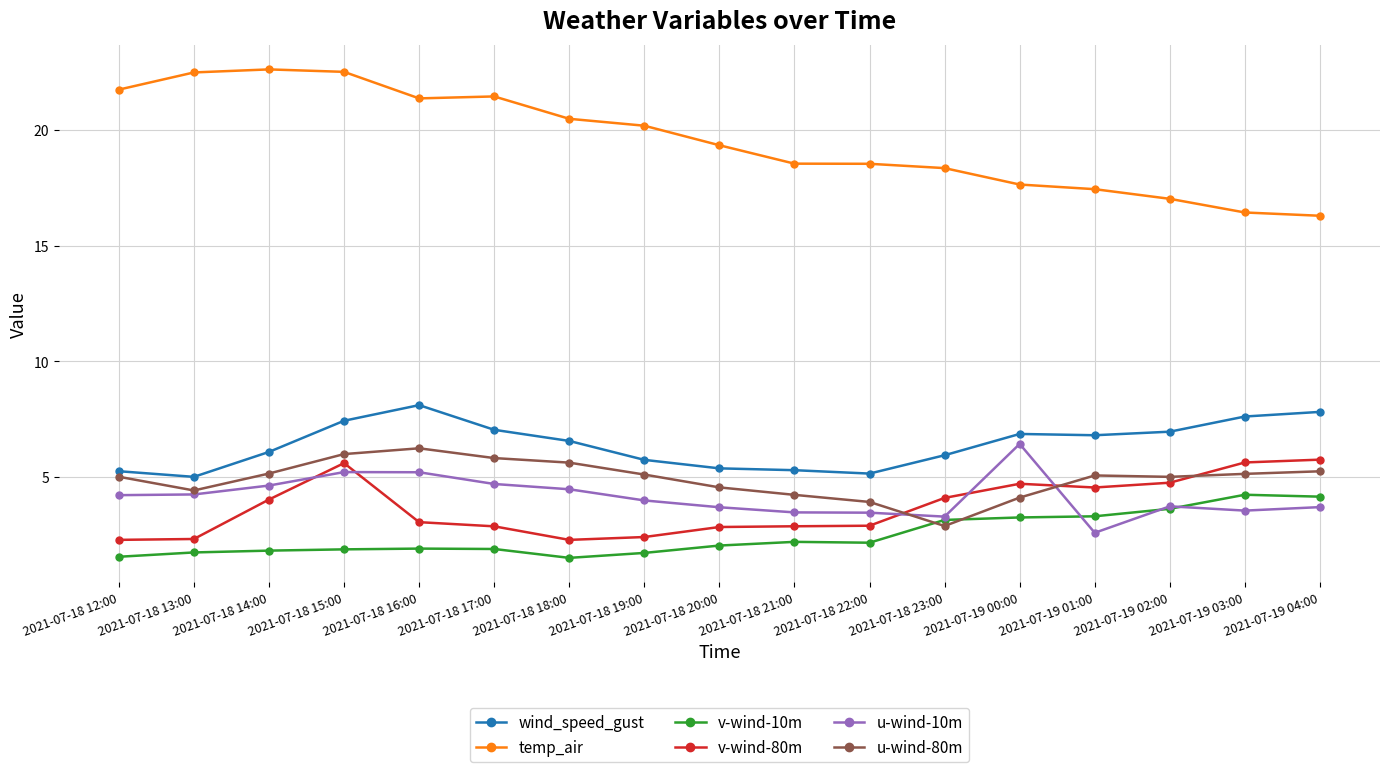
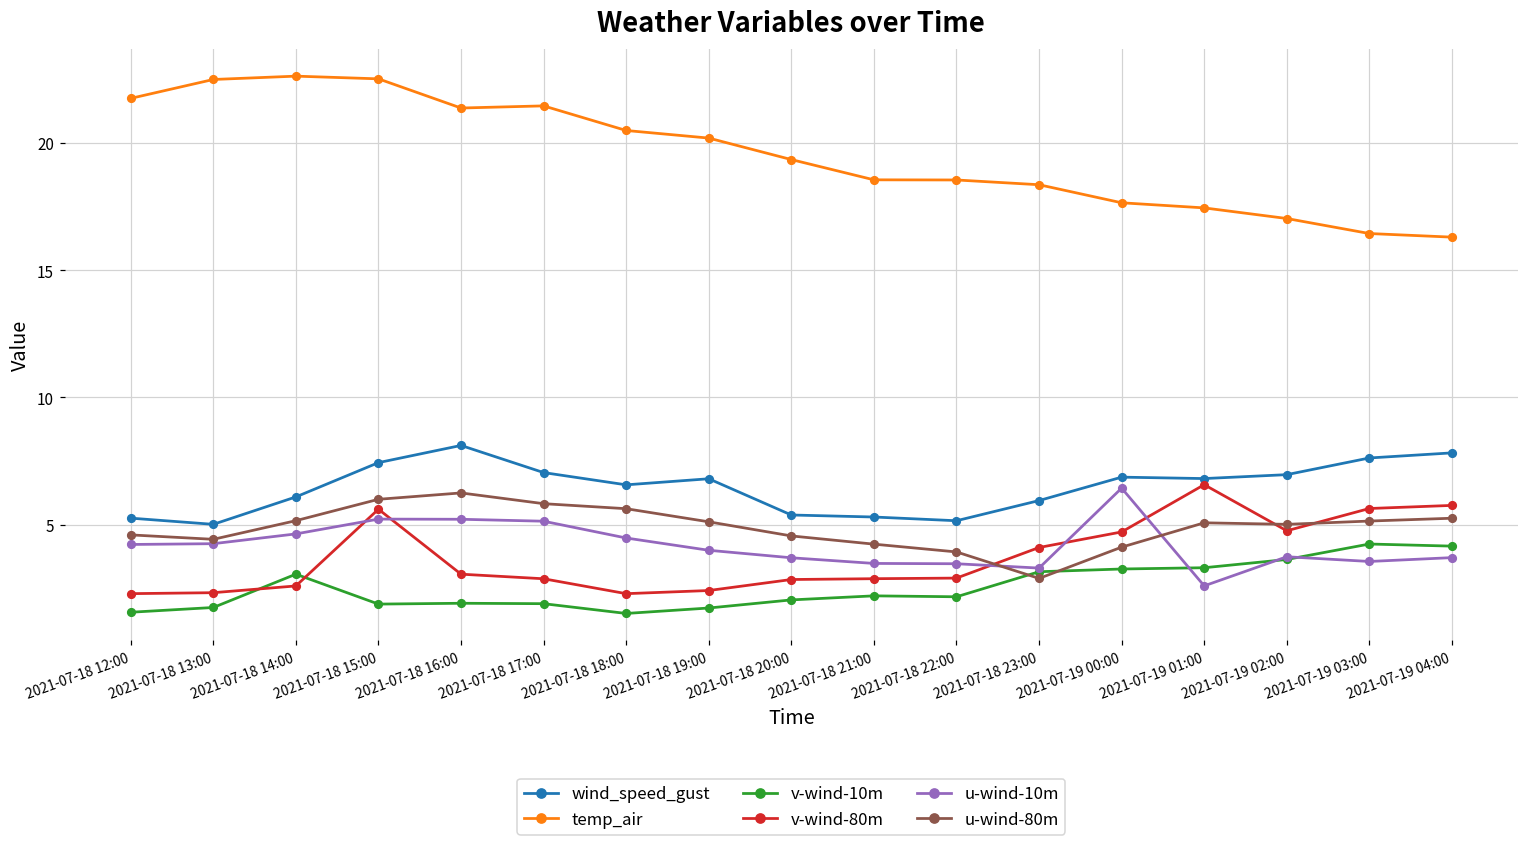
u-wind-80m, 2021-07-18 12:00: 5.0 -> 4.6
v-wind-10m, 2021-07-18 14:00: 1.8 -> 3.1
v-wind-80m, 2021-07-18 14:00: 4.0 -> 2.6
u-wind-10m, 2021-07-18 17:00: 4.7 -> 5.1
wind_speed_gust, 2021-07-18 19:00: 5.8 -> 6.8
v-wind-80m, 2021-07-19 01:00: 4.6 -> 6.6
